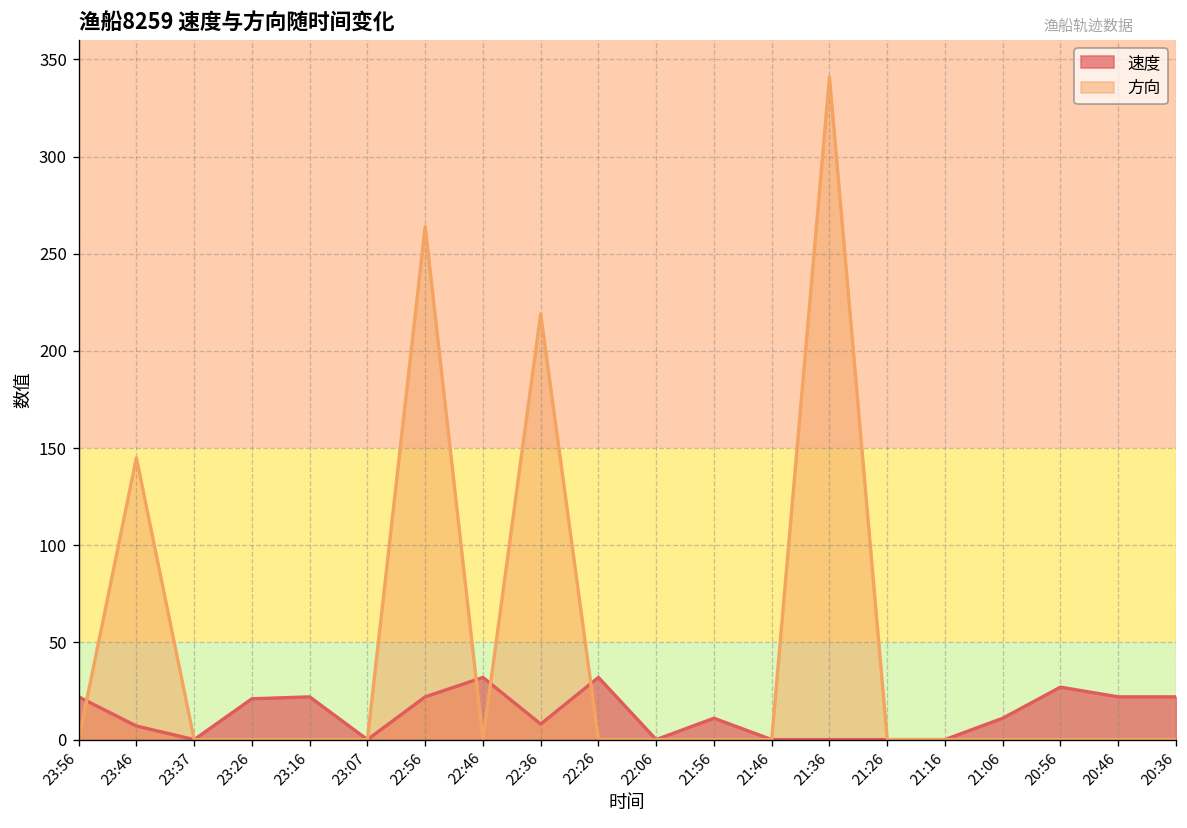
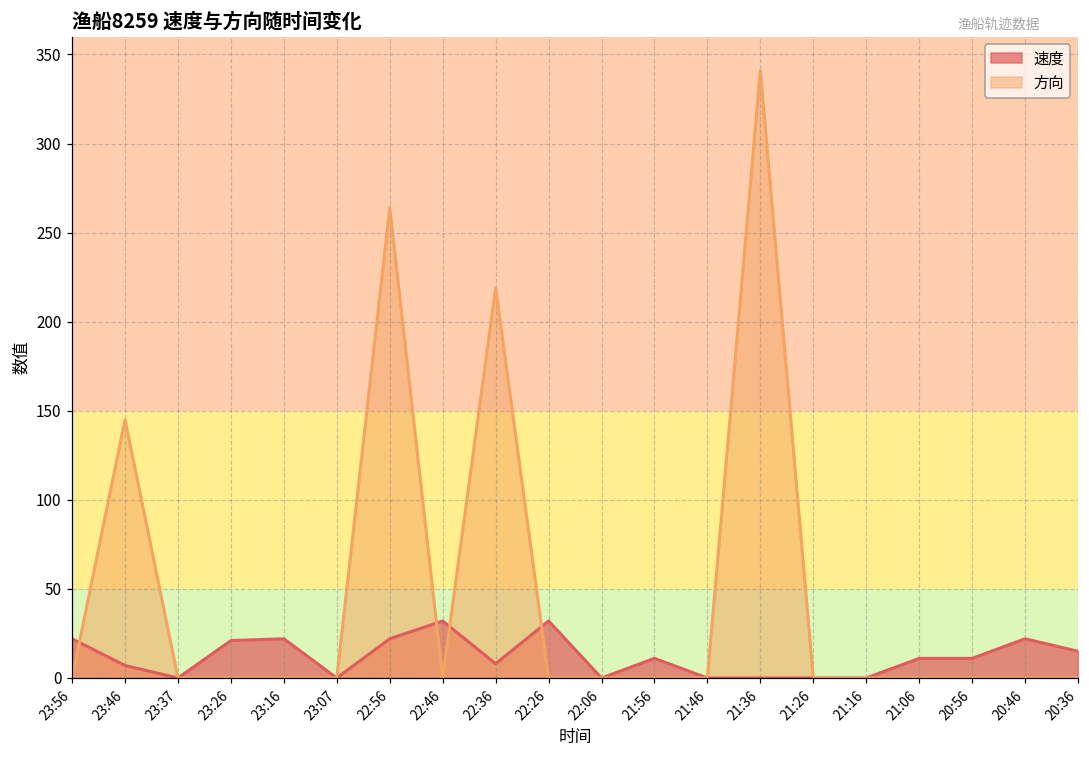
速度, 20:56: 27 -> 11
速度, 20:36: 22 -> 15
